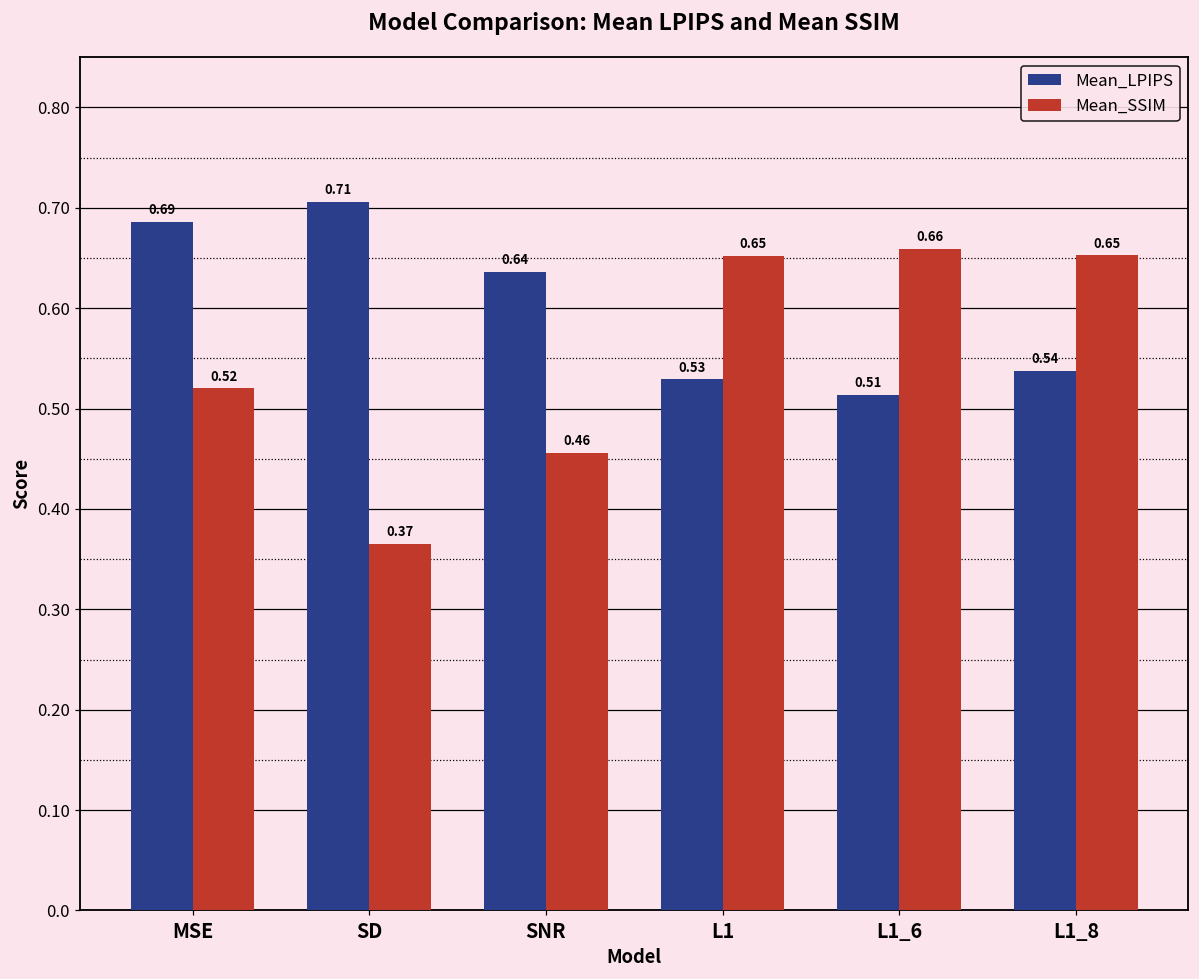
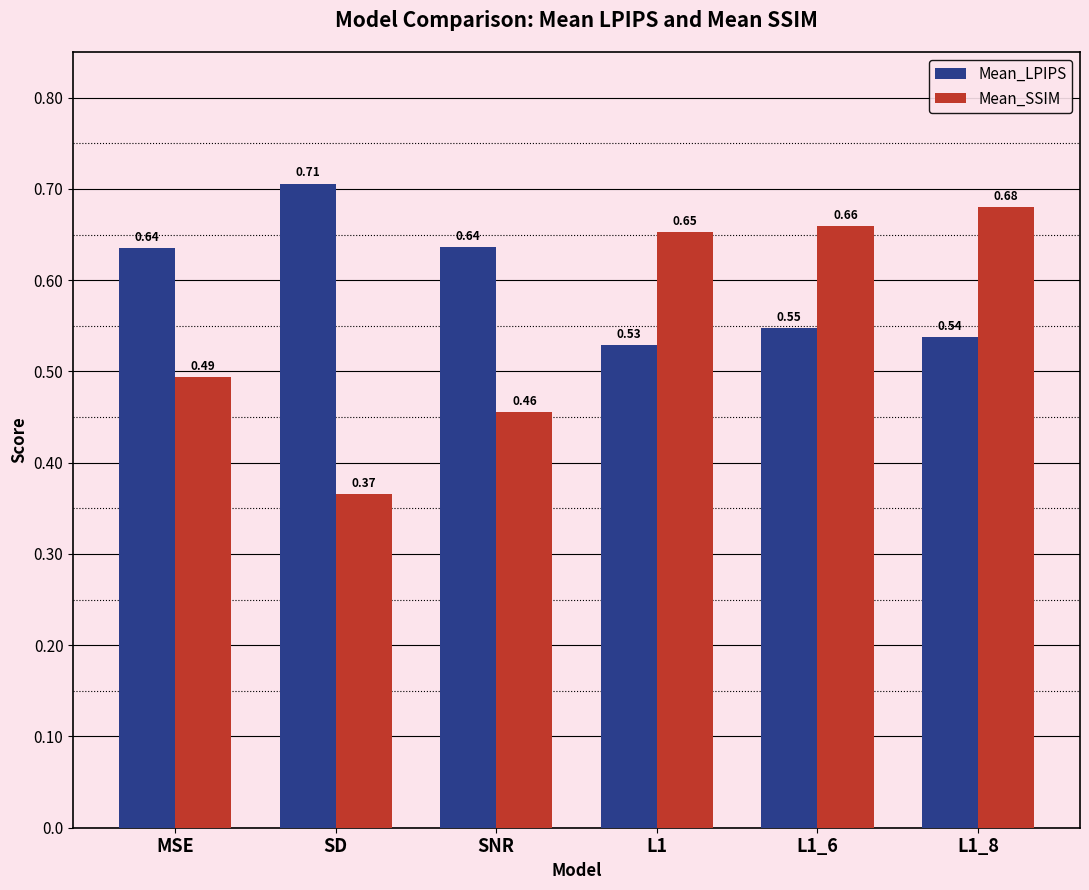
Mean_LPIPS, MSE: 0.69 -> 0.64
Mean_SSIM, MSE: 0.52 -> 0.49
Mean_LPIPS, L1_6: 0.51 -> 0.55
Mean_SSIM, L1_8: 0.65 -> 0.68
